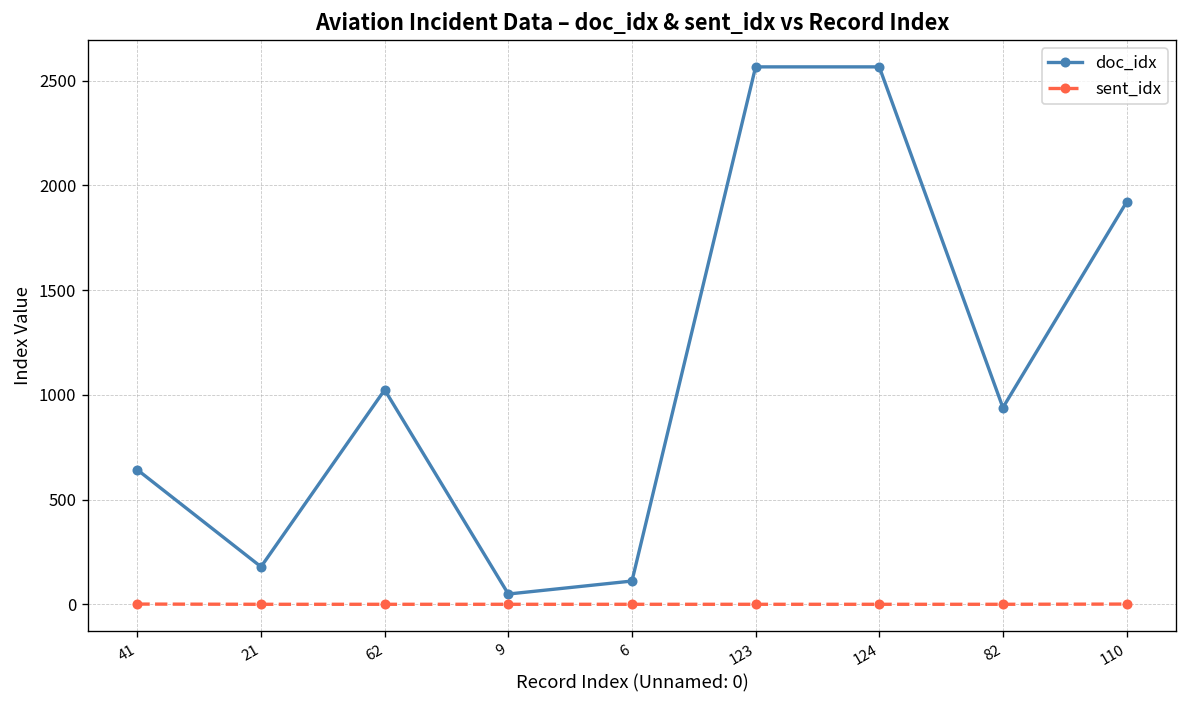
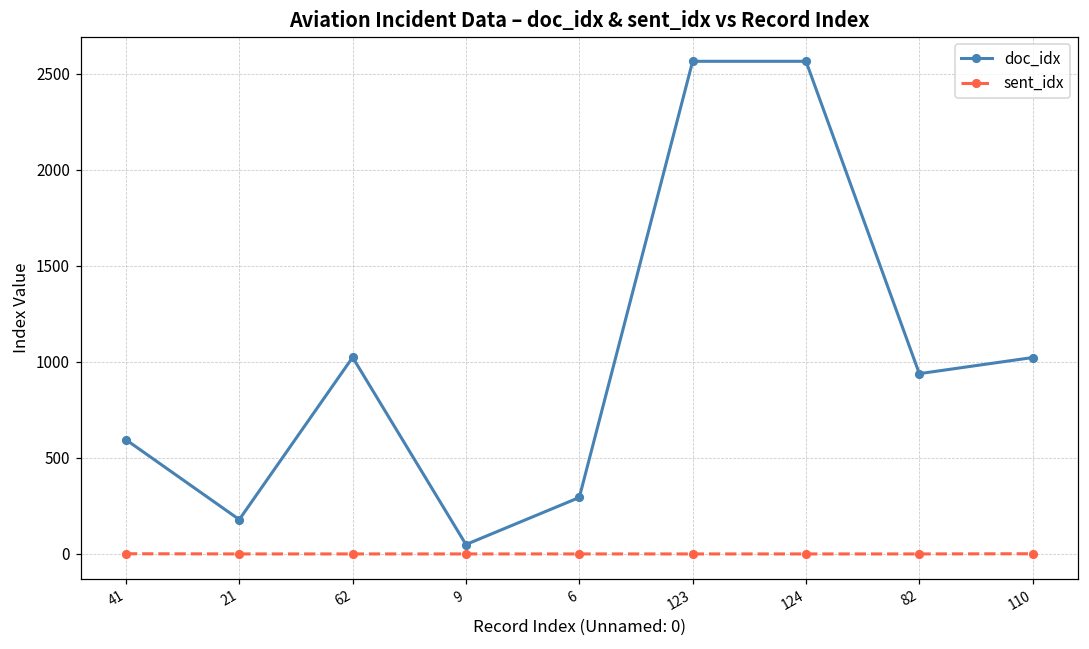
doc_idx, 41: 640 -> 600
doc_idx, 6: 110 -> 290
doc_idx, 110: 1920 -> 1020
